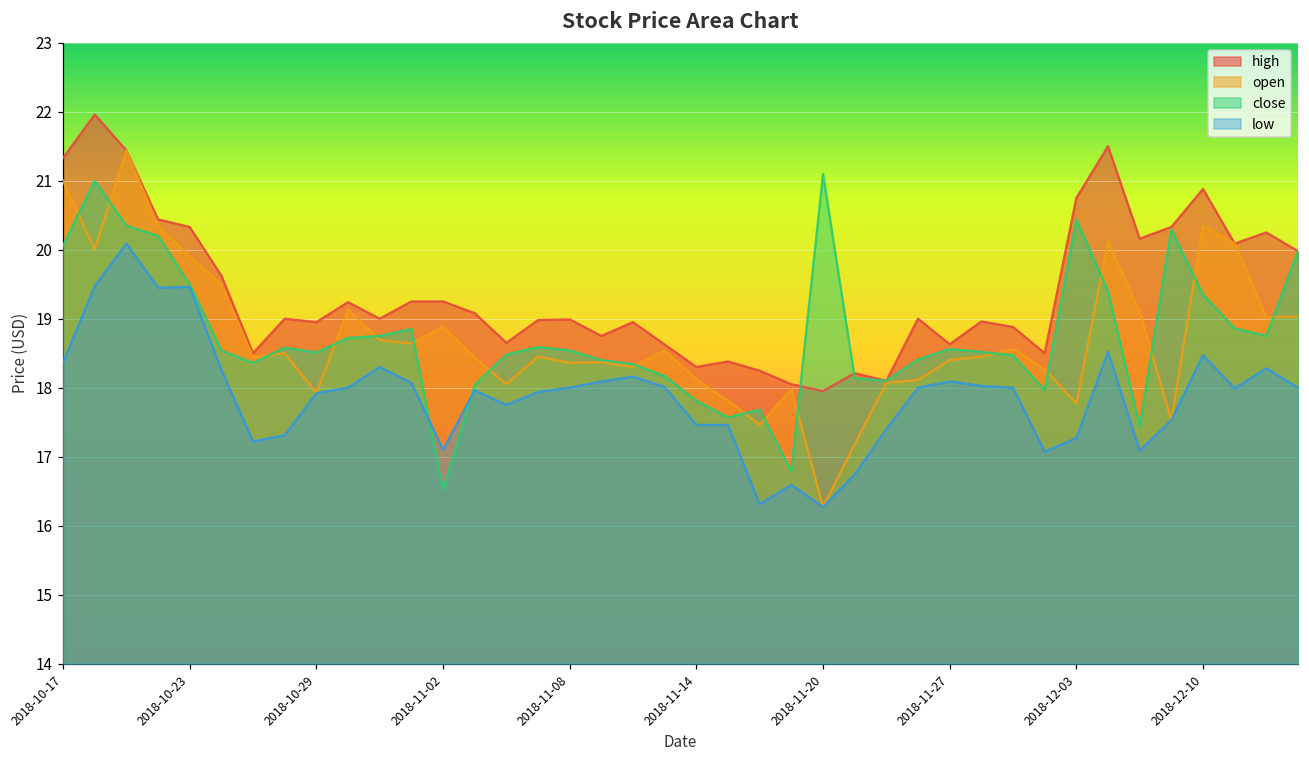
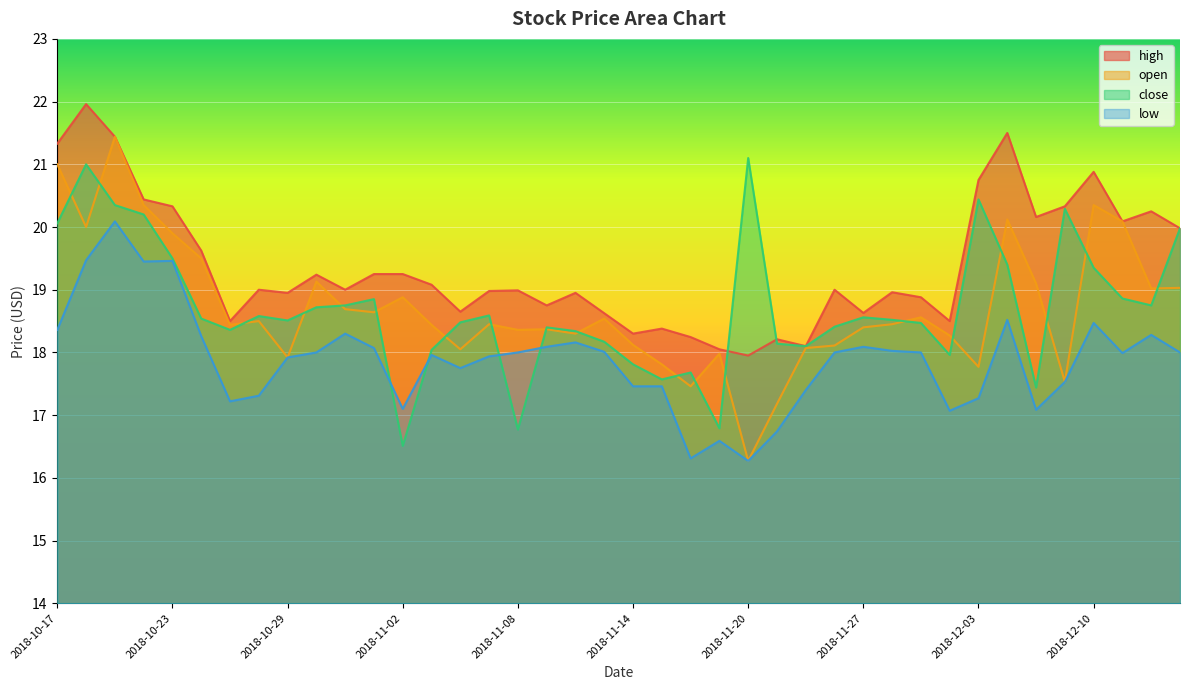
close, 2018-11-08: 18.5 -> 16.8
